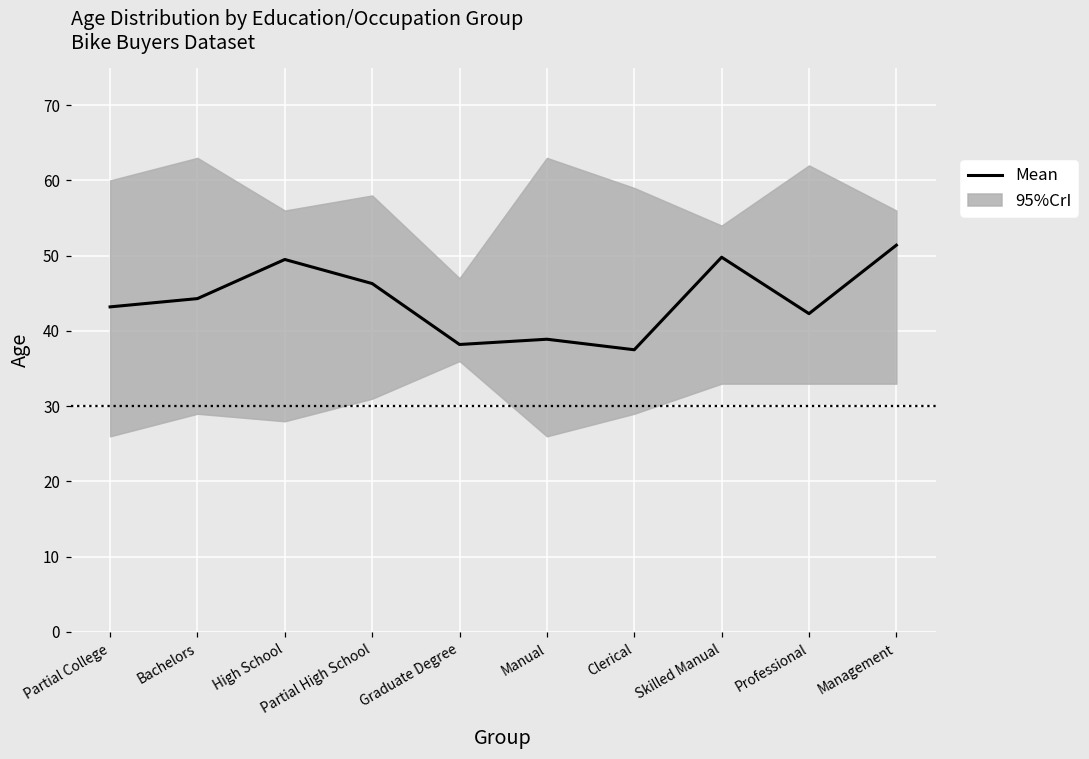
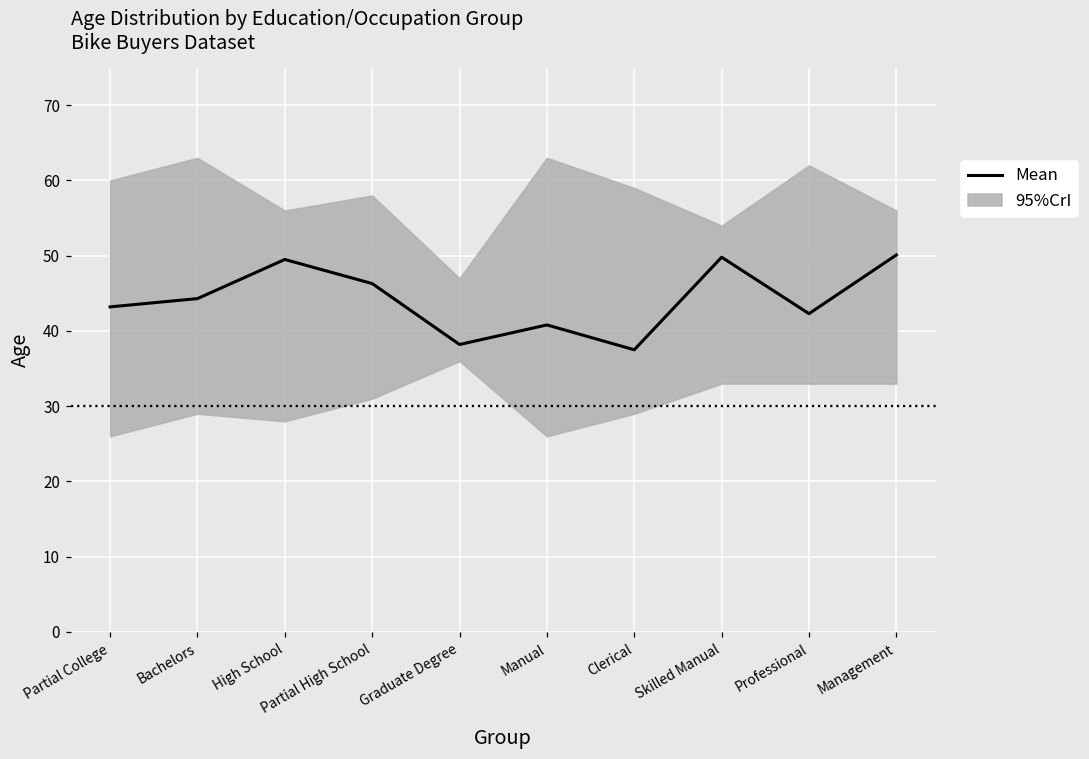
Mean, Manual: 39 -> 41
Mean, Management: 51 -> 50
